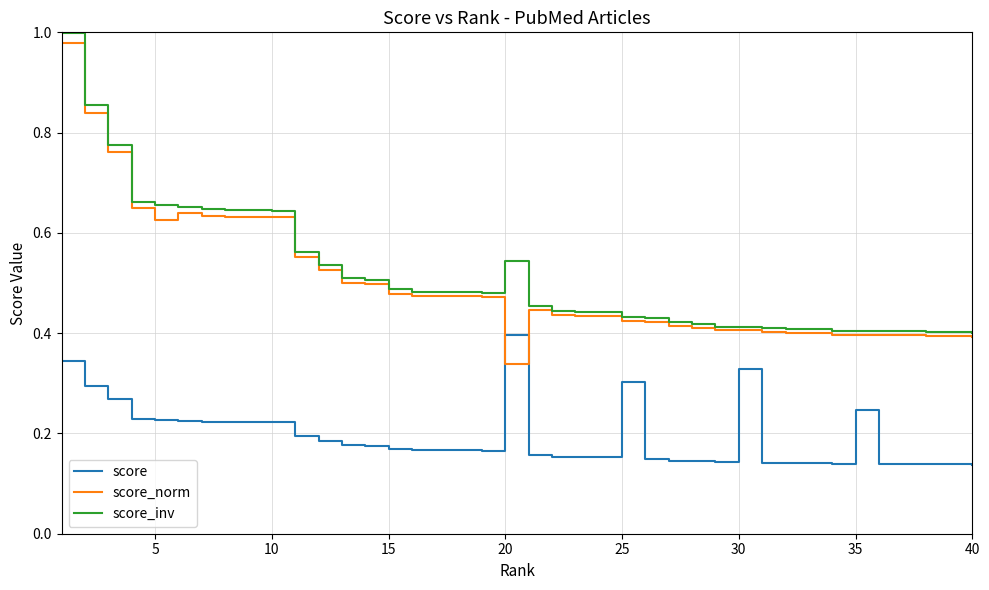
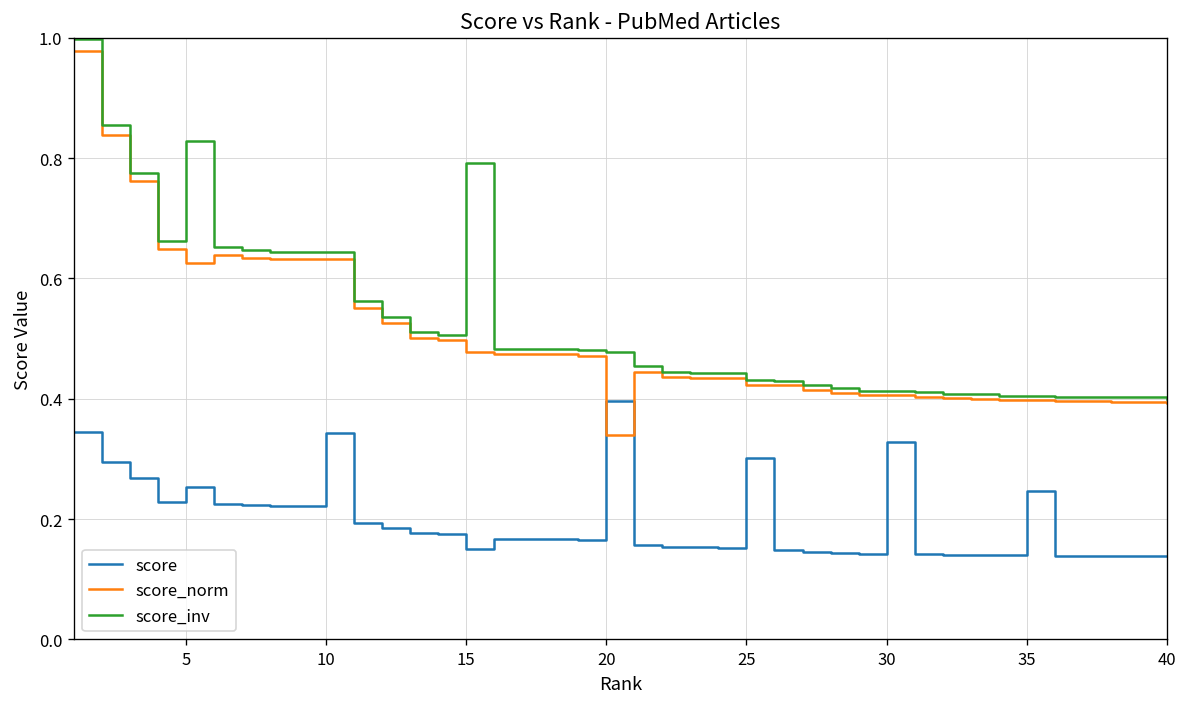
score, 5: 0.23 -> 0.25
score_inv, 5: 0.66 -> 0.83
score, 10: 0.22 -> 0.34
score, 15: 0.17 -> 0.15
score_inv, 15: 0.49 -> 0.79
score_inv, 20: 0.54 -> 0.48
